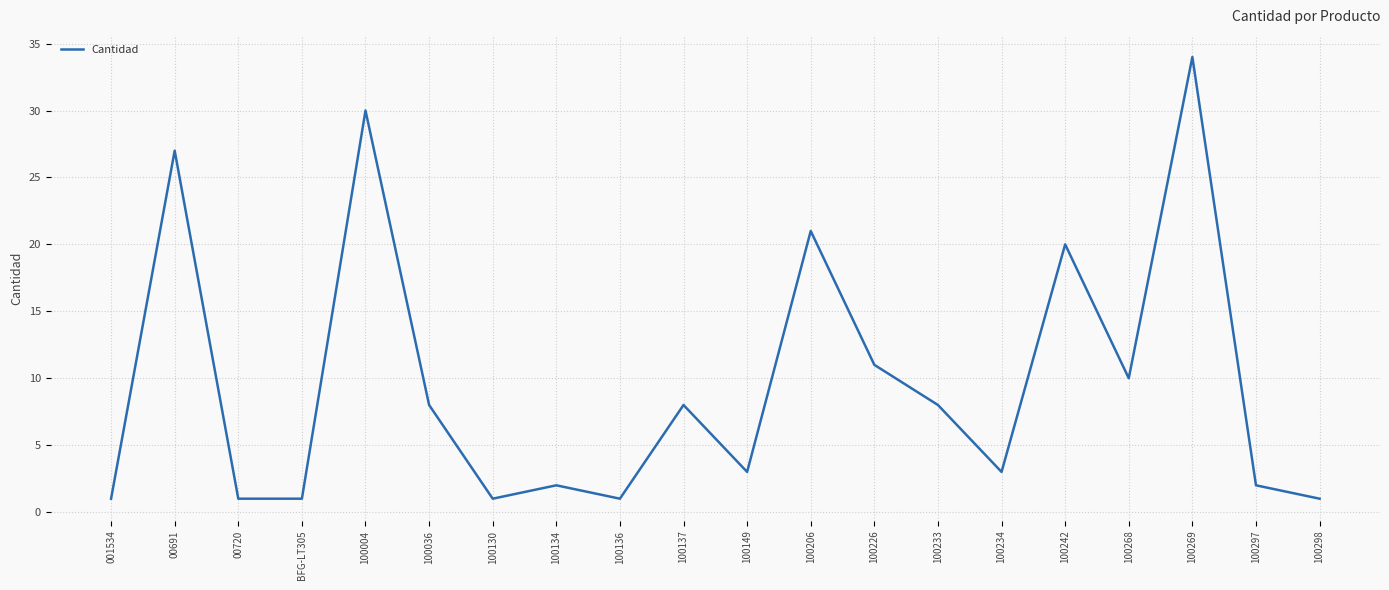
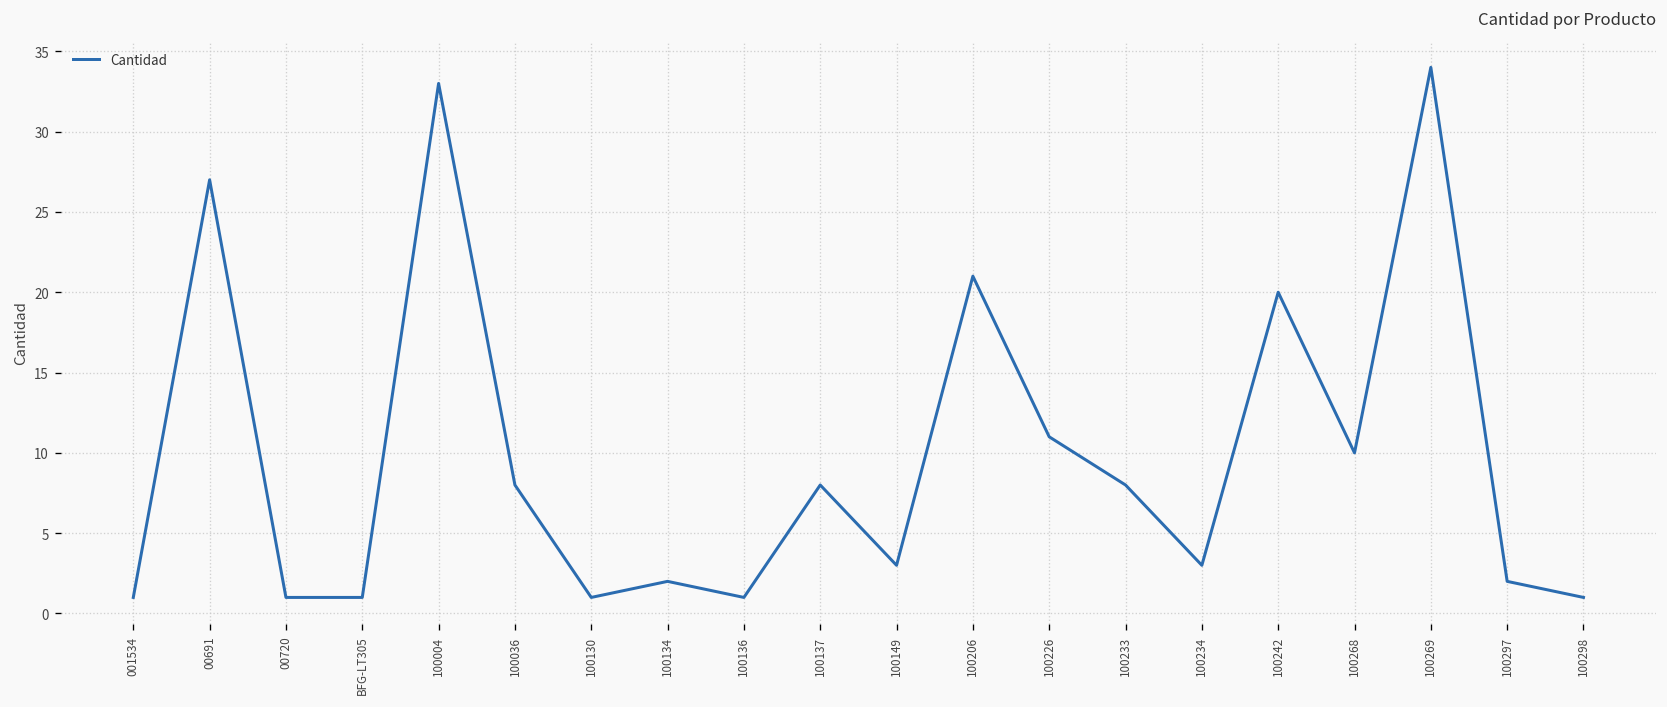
100004: 30 -> 33
